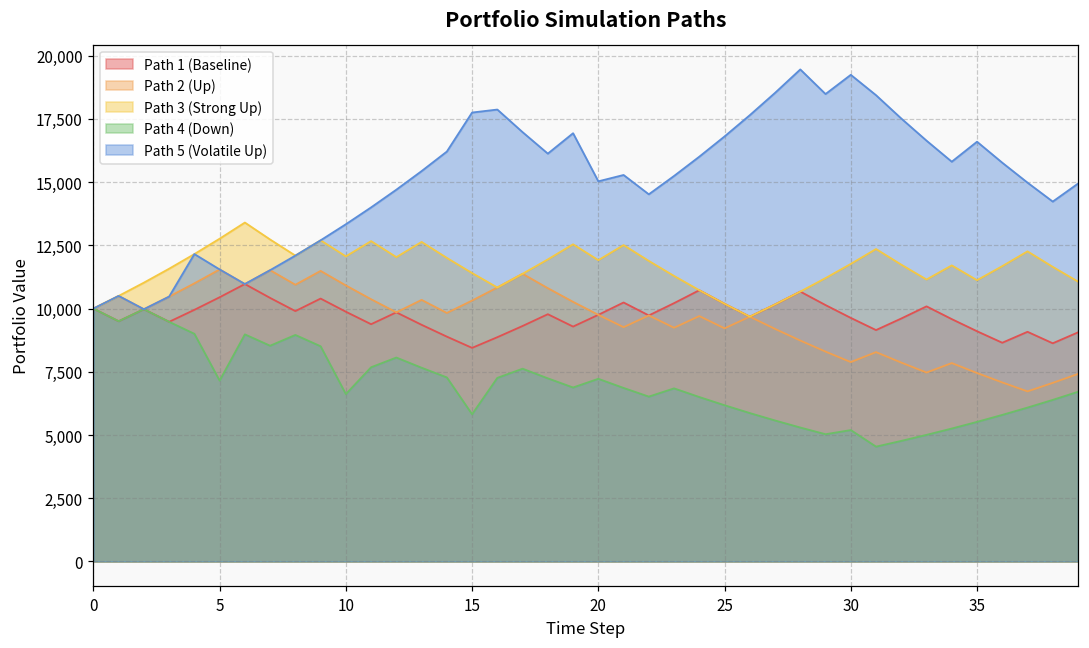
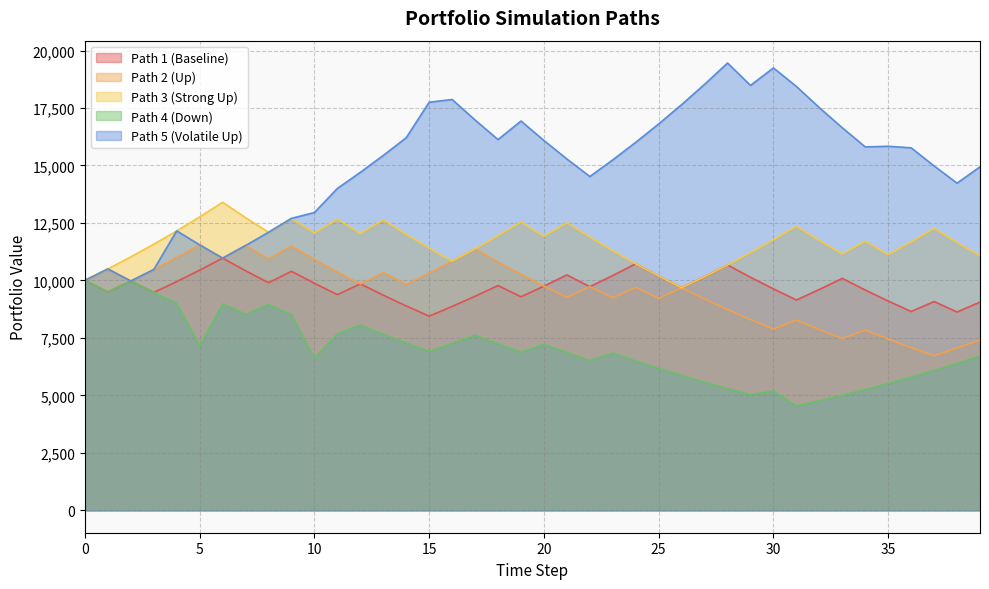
Path 5 (Volatile Up), 10: 13,300 -> 13,000
Path 4 (Down), 15: 5,800 -> 6,900
Path 5 (Volatile Up), 20: 15,000 -> 16,100
Path 5 (Volatile Up), 35: 16,600 -> 15,800
